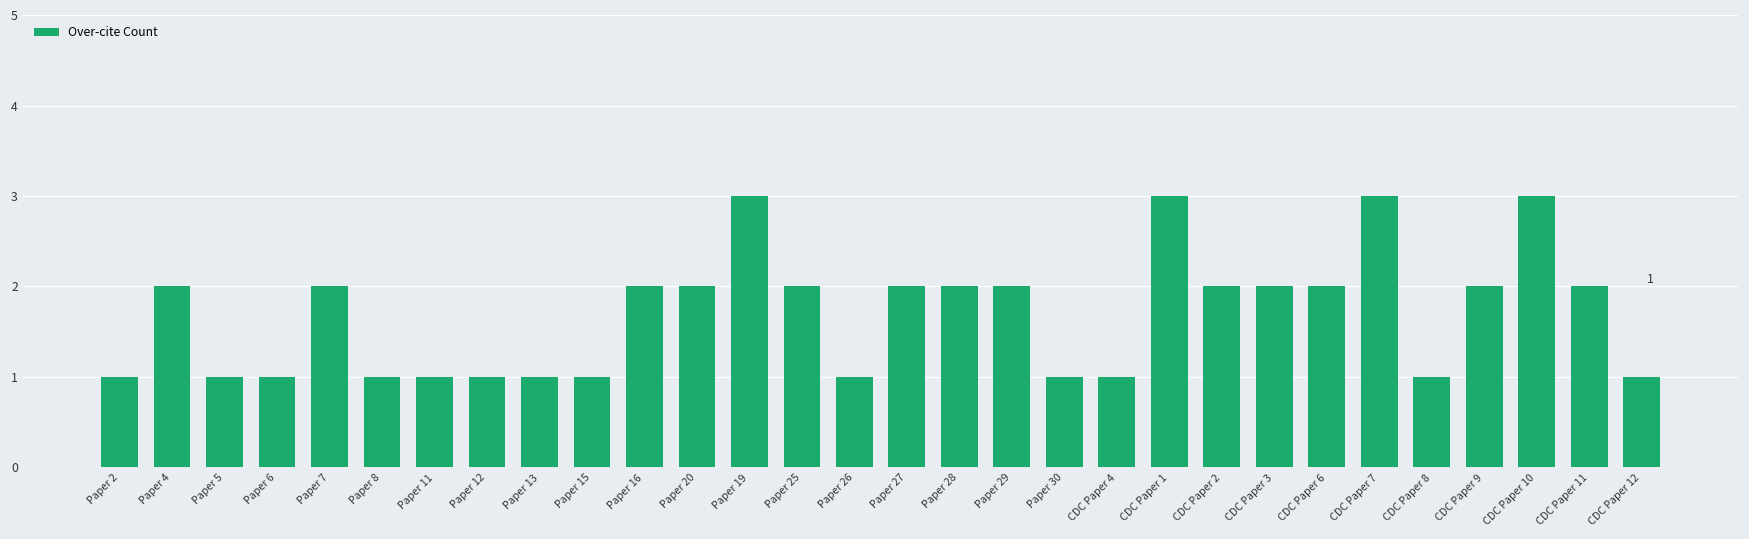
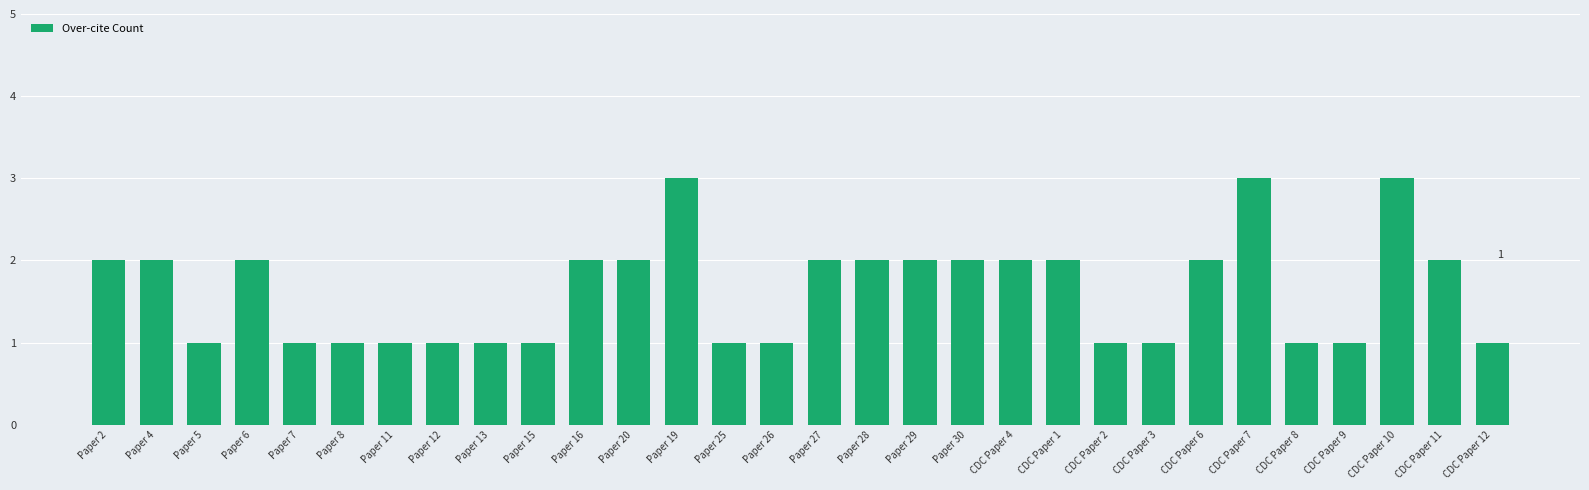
Paper 2: 1 -> 2
Paper 6: 1 -> 2
Paper 7: 2 -> 1
Paper 25: 2 -> 1
Paper 30: 1 -> 2
CDC Paper 4: 1 -> 2
CDC Paper 1: 3 -> 2
CDC Paper 2: 2 -> 1
CDC Paper 3: 2 -> 1
CDC Paper 9: 2 -> 1
